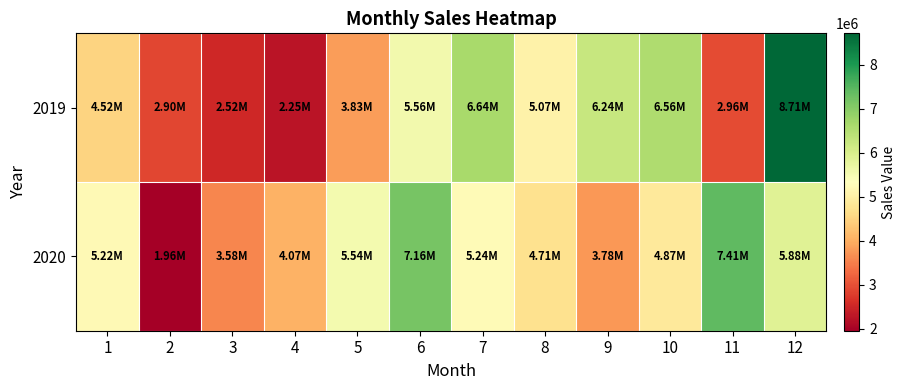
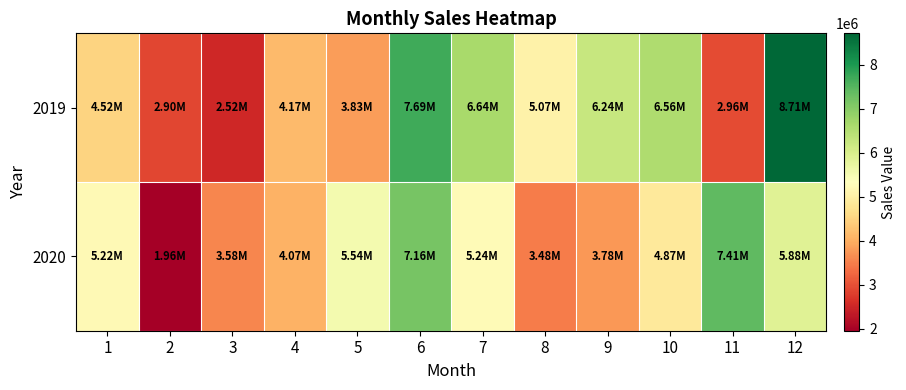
2019, 4: 2.25M -> 4.17M
2019, 6: 5.56M -> 7.69M
2020, 8: 4.71M -> 3.48M
